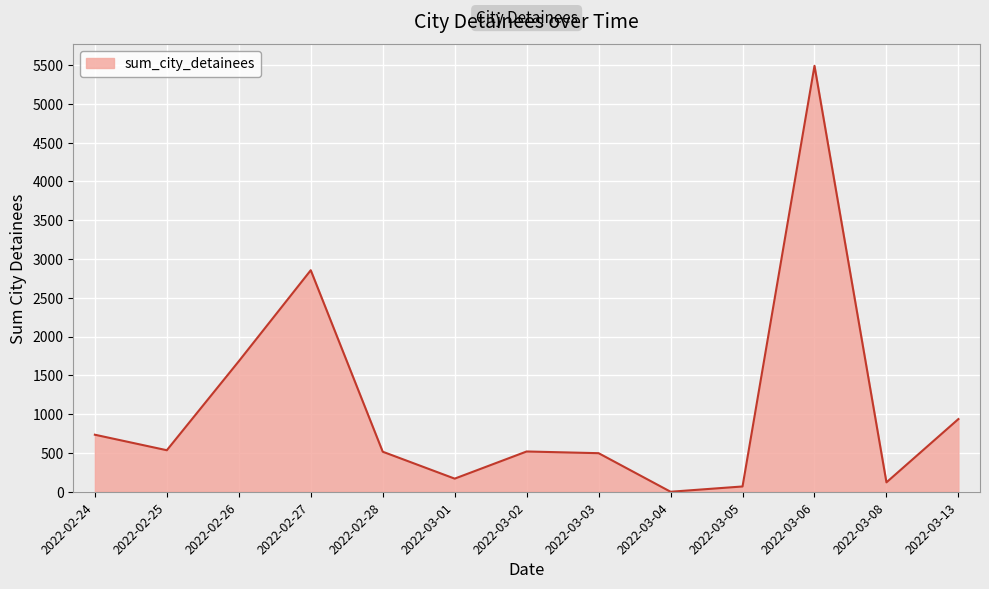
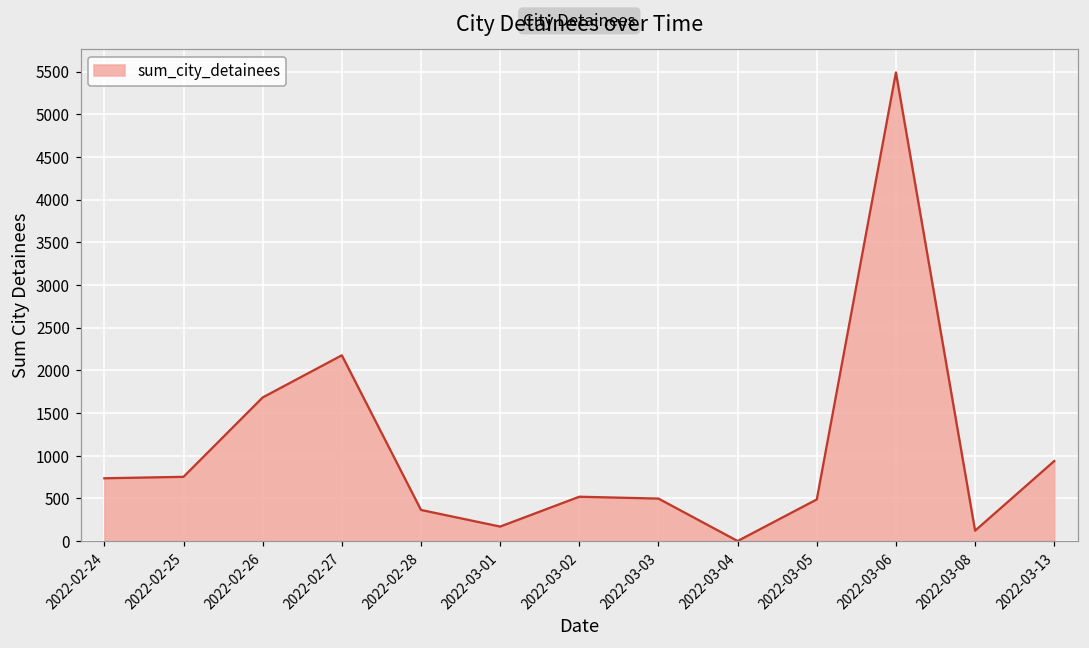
2022-02-25: 500 -> 800
2022-02-27: 2900 -> 2200
2022-02-28: 500 -> 400
2022-03-05: 100 -> 500
